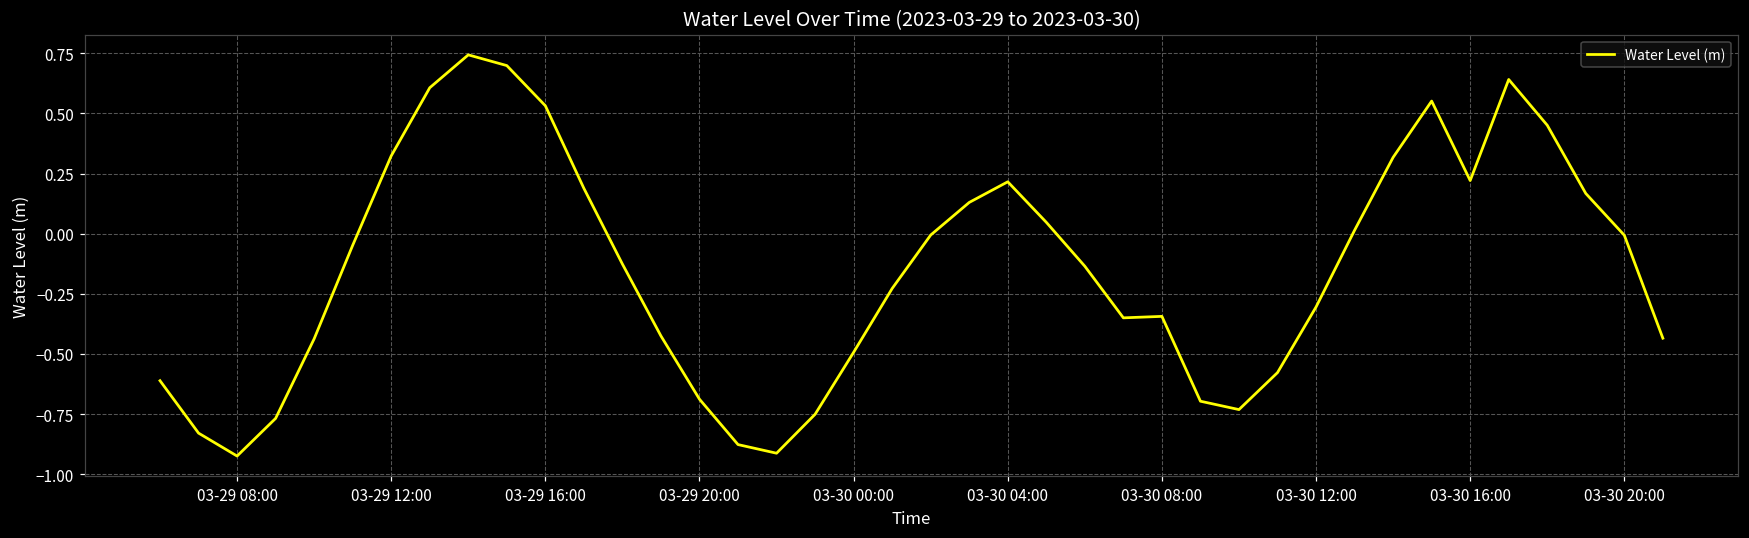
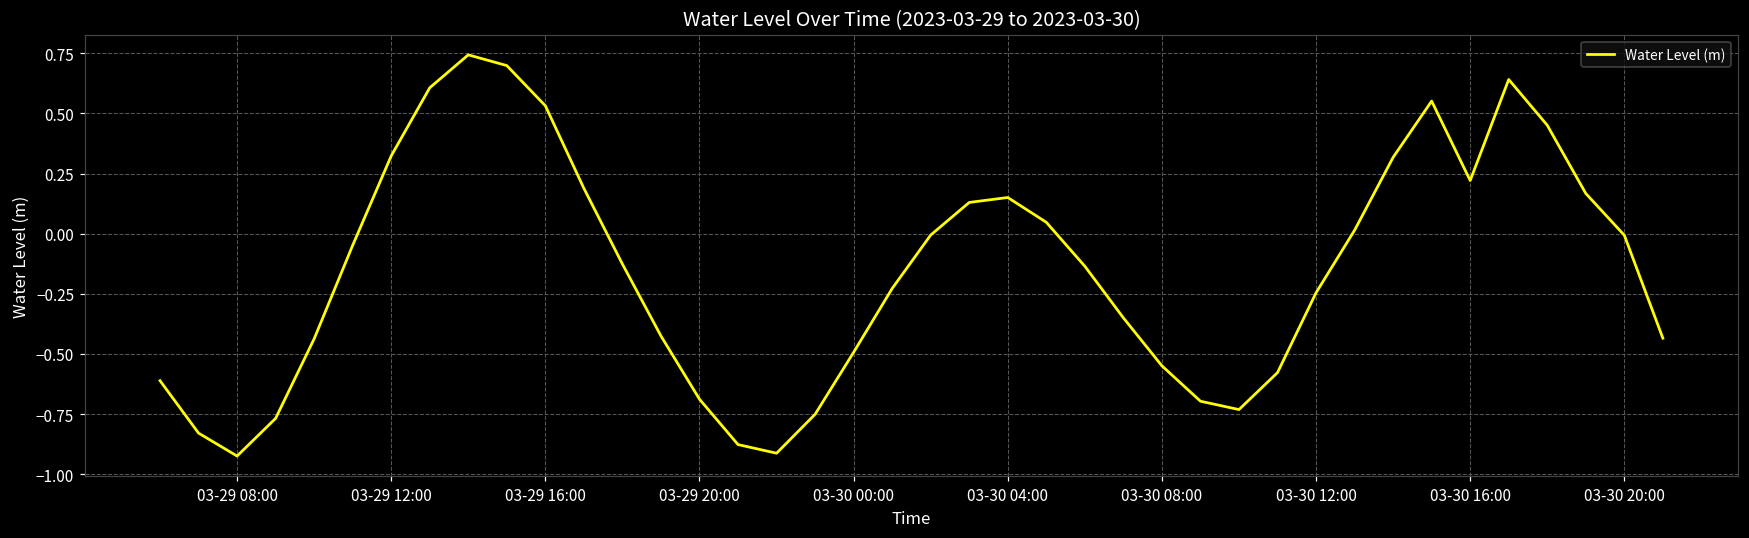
03-30 04:00: 0.22 -> 0.15
03-30 08:00: -0.34 -> -0.55
03-30 12:00: -0.30 -> -0.25
